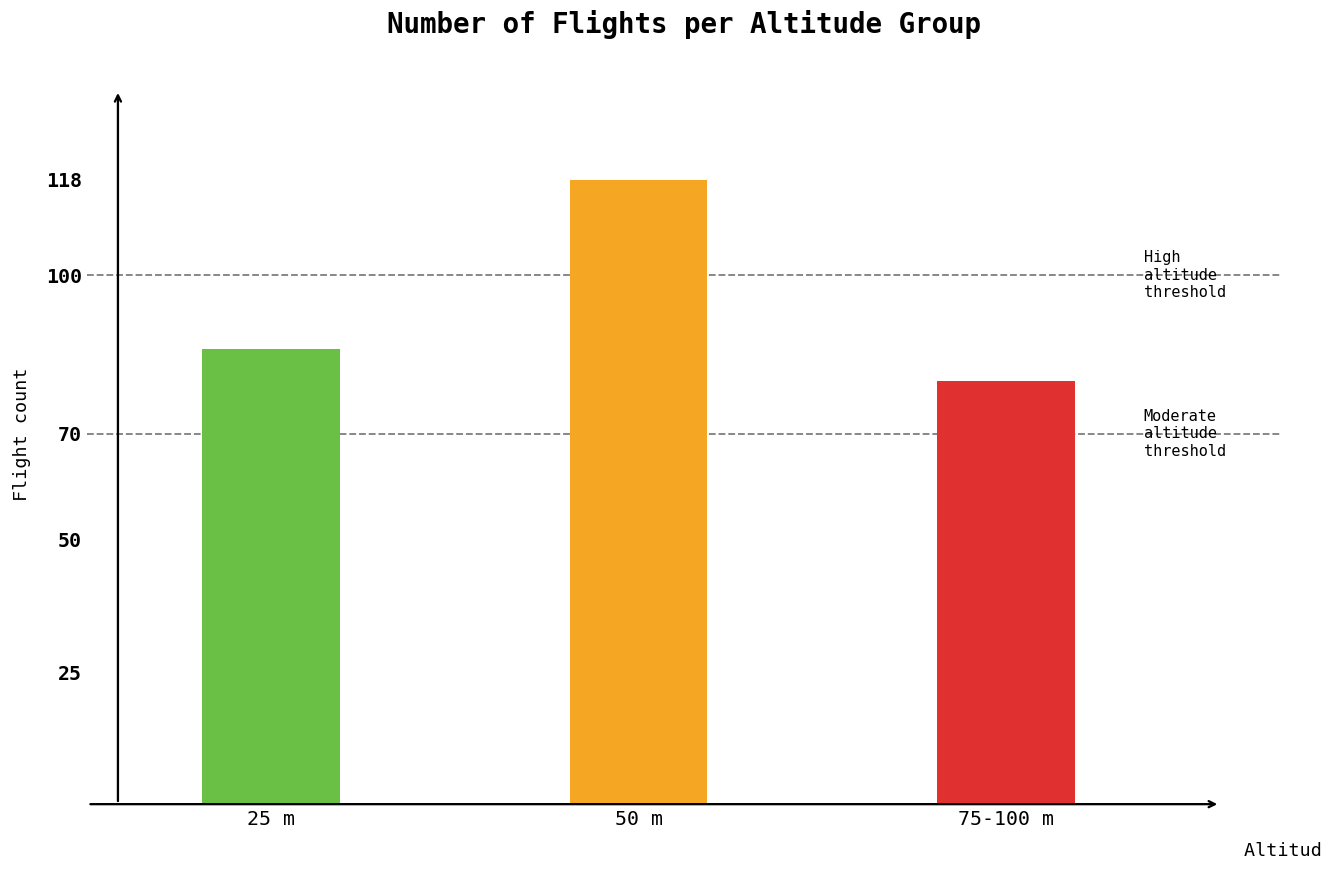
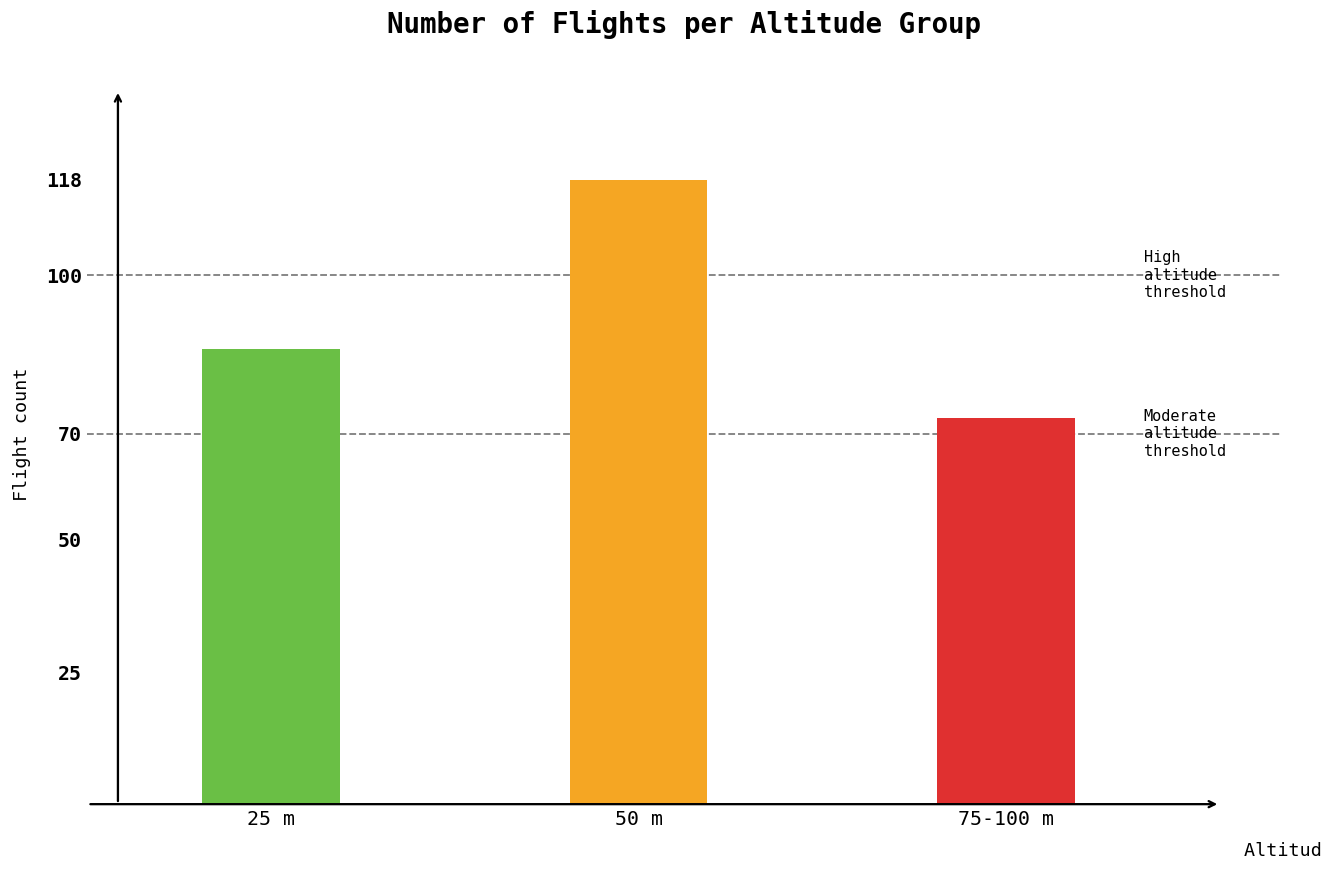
75-100 m: 80 -> 73
